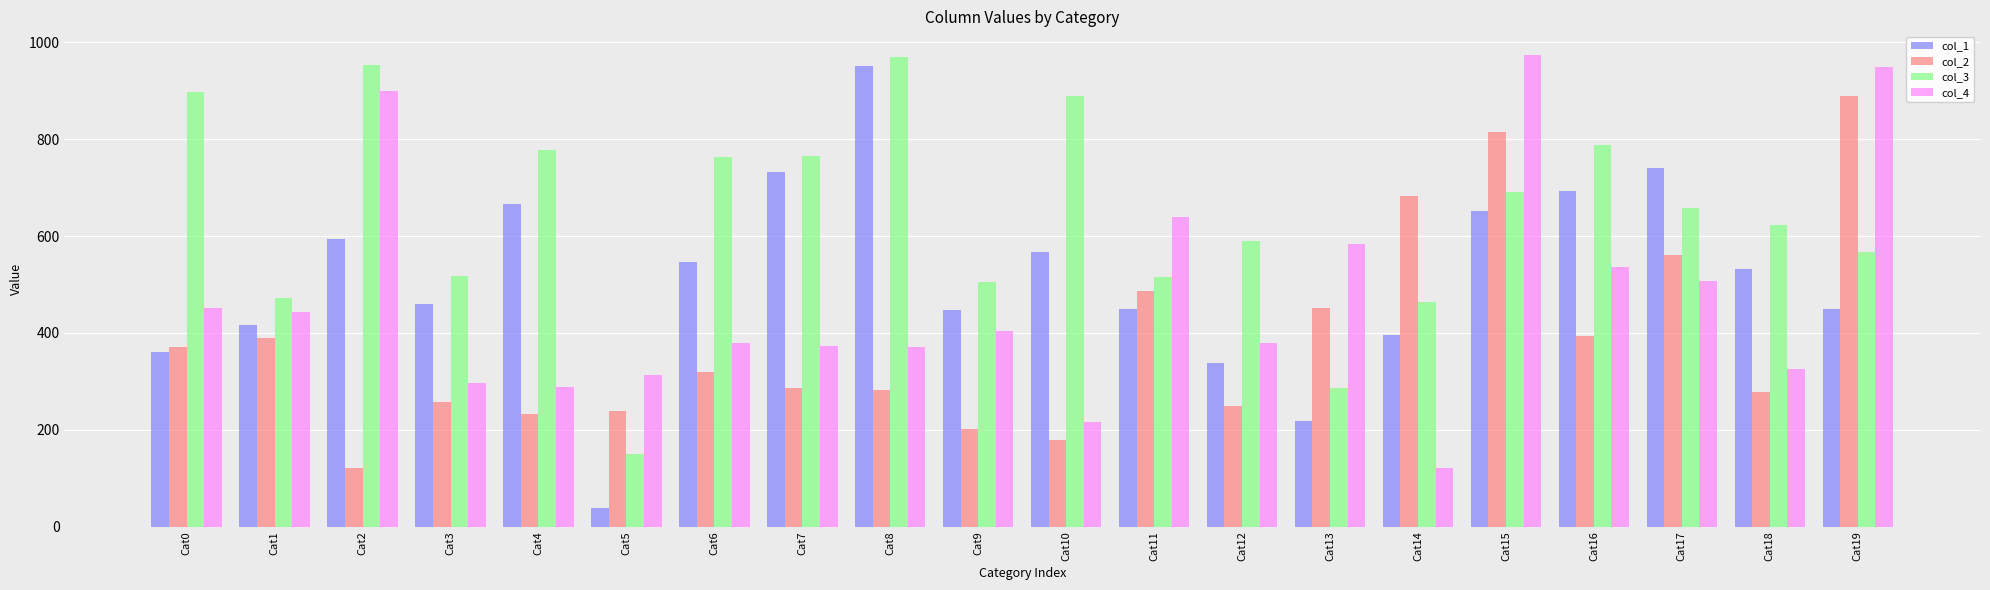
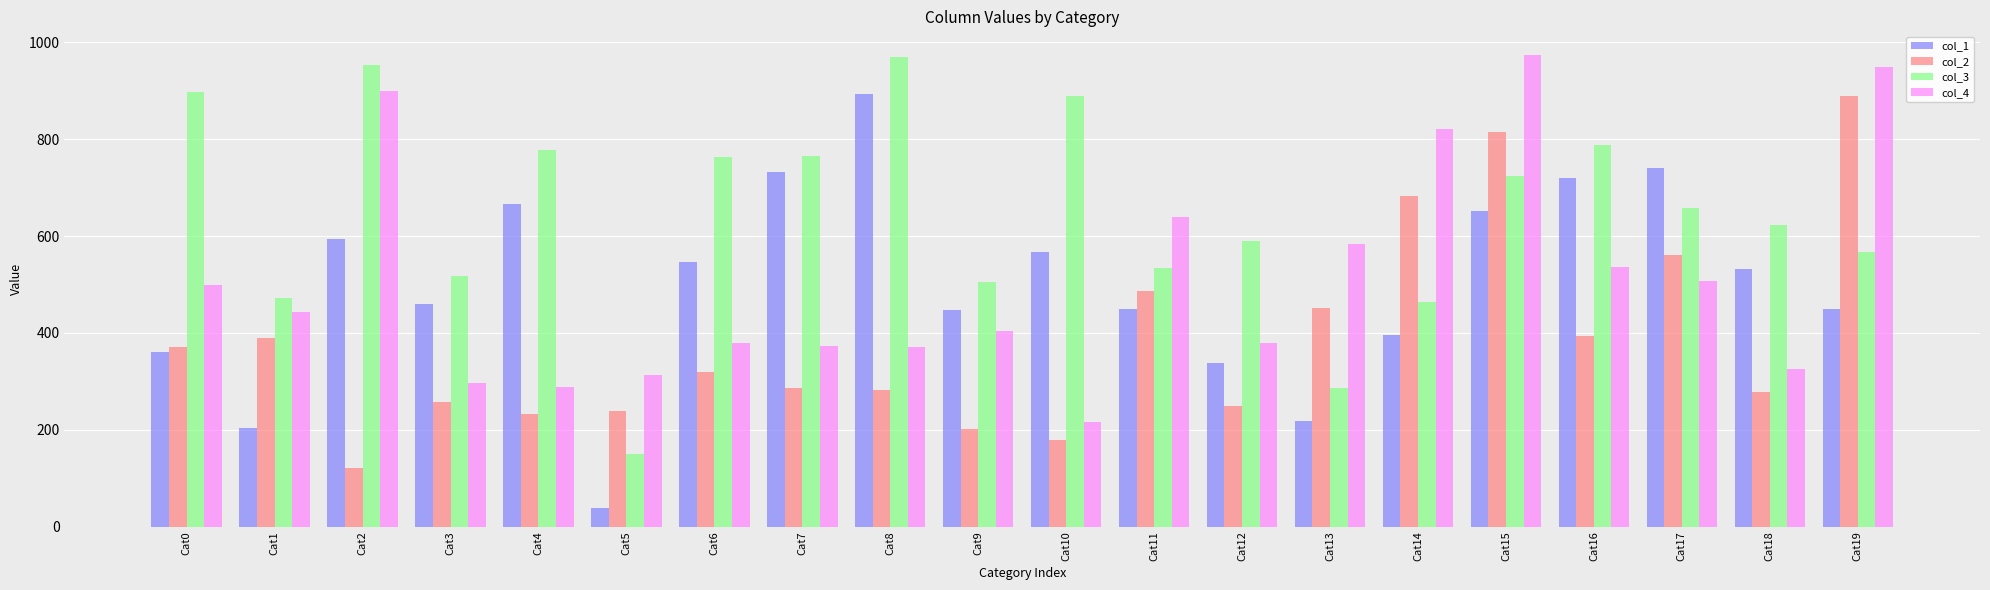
col_4, Cat0: 450 -> 500
col_1, Cat1: 420 -> 200
col_1, Cat8: 950 -> 890
col_3, Cat11: 520 -> 530
col_4, Cat14: 120 -> 820
col_3, Cat15: 690 -> 720
col_1, Cat16: 690 -> 720
